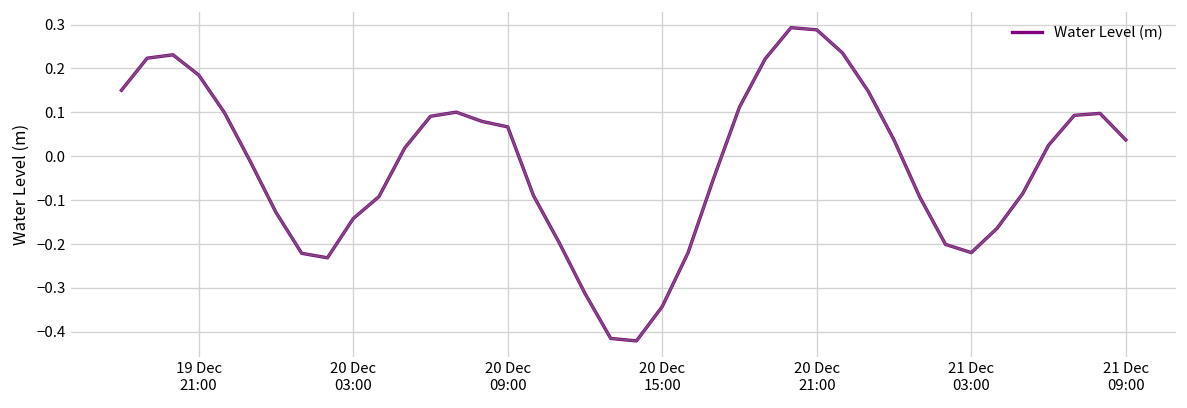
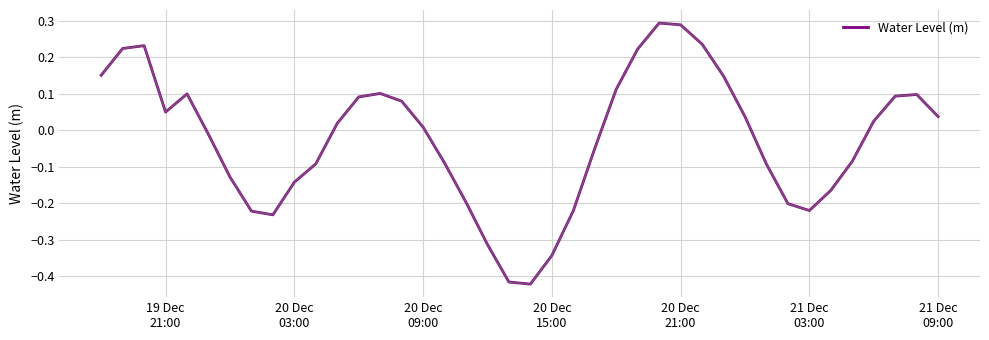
19 Dec 21:00: 0.19 -> 0.05
20 Dec 09:00: 0.07 -> 0.01
